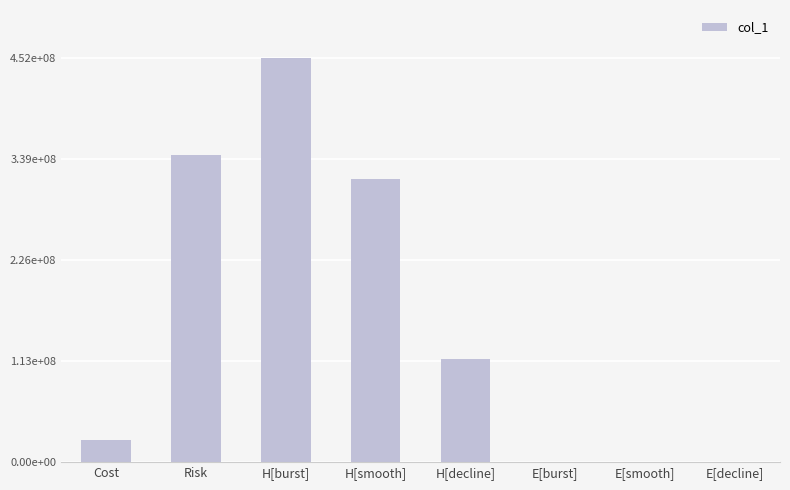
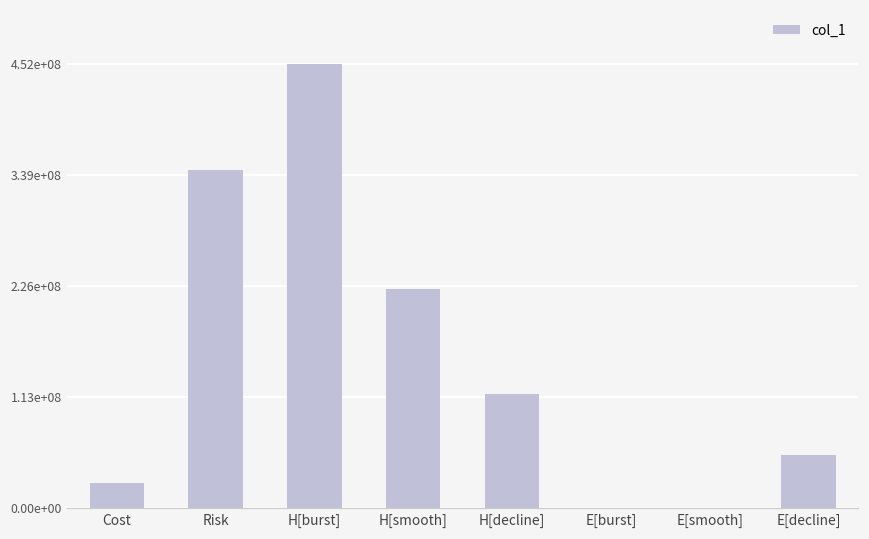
H[smooth]: 320000000 -> 220000000
E[decline]: 0 -> 50000000
